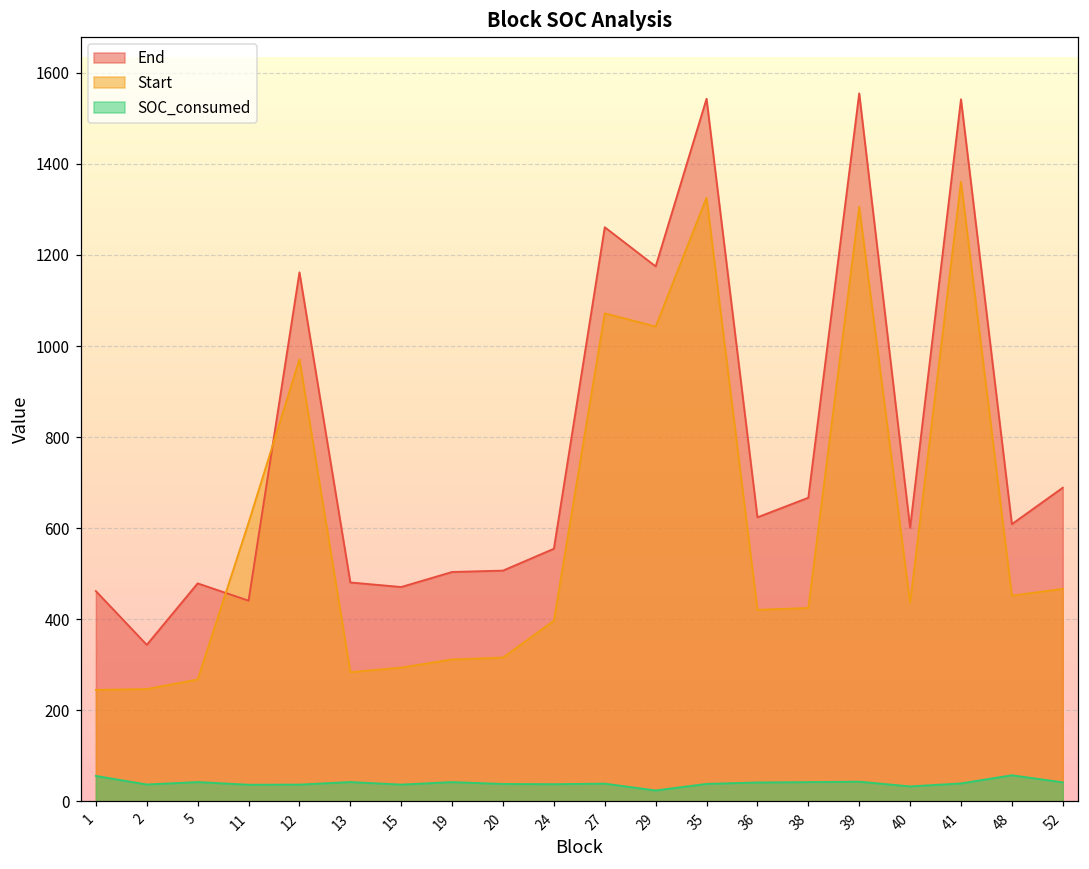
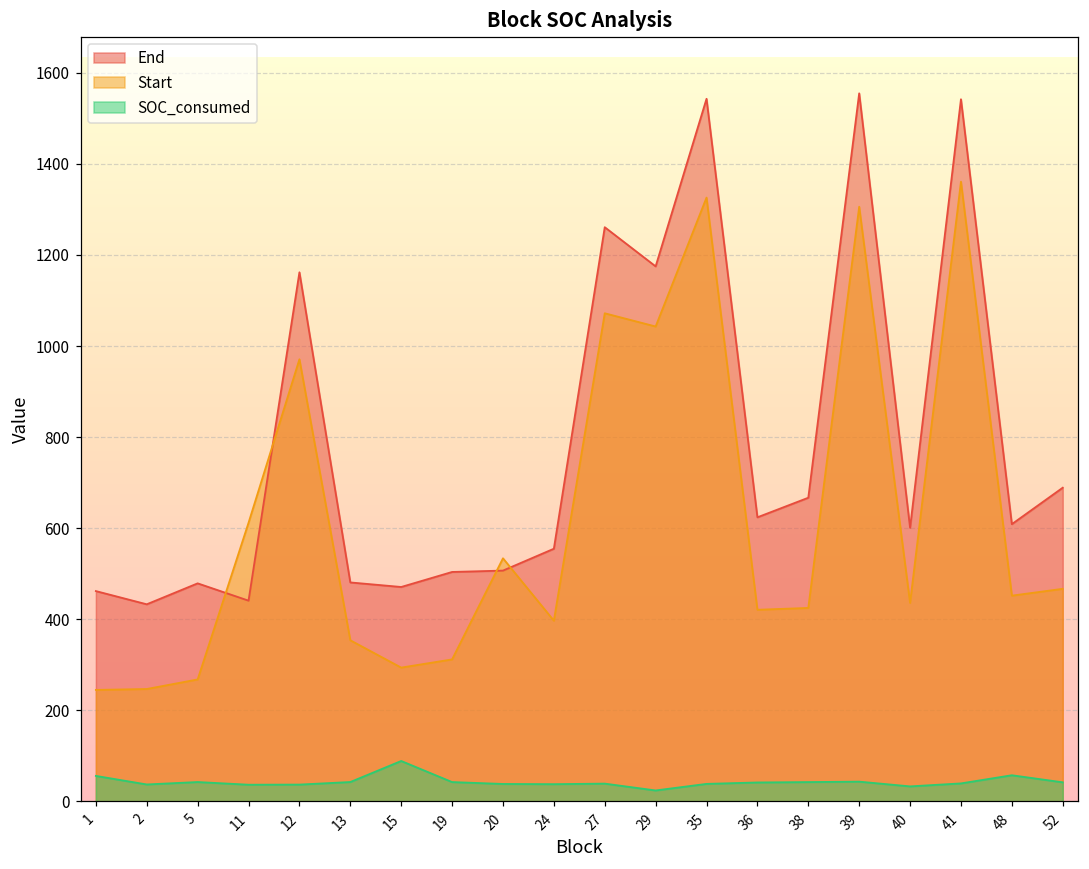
End, 2: 340 -> 430
Start, 13: 280 -> 350
SOC_consumed, 15: 40 -> 90
Start, 20: 320 -> 530
